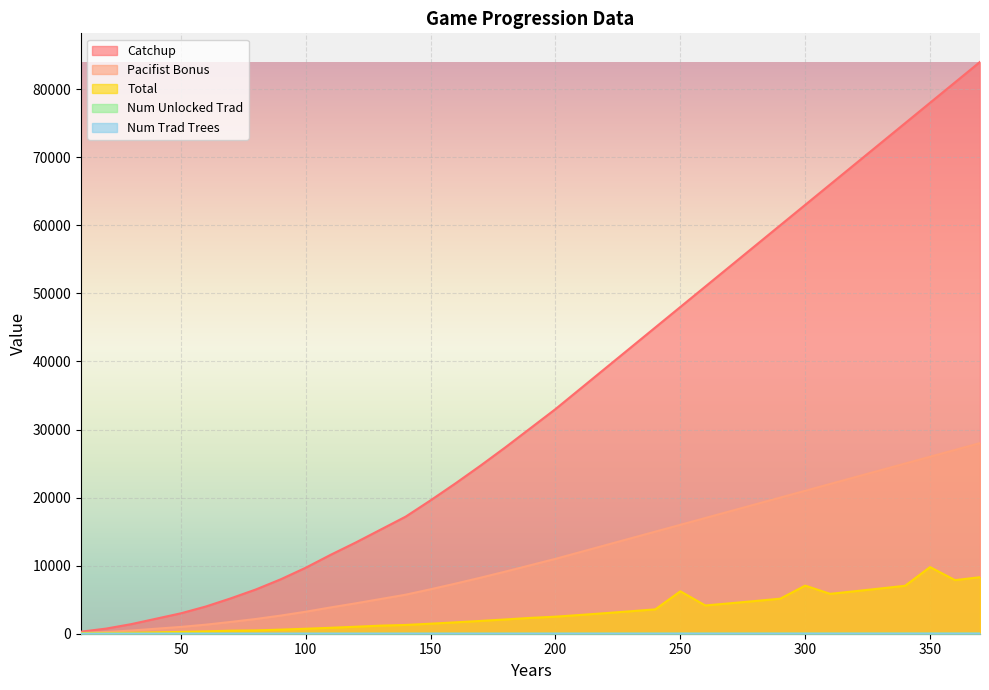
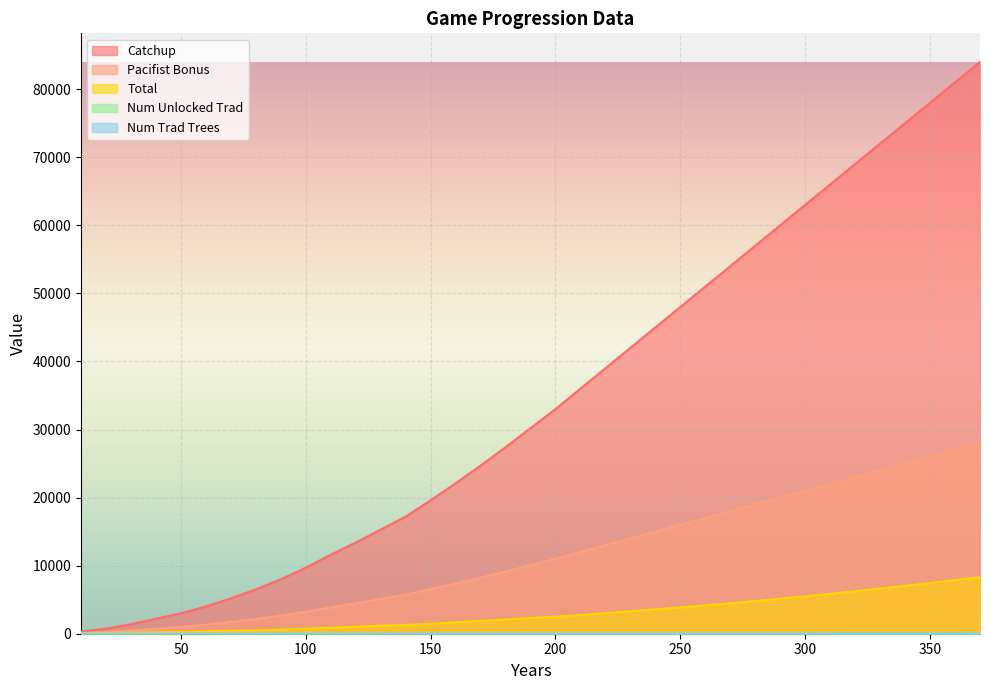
Total, 250: 6000 -> 4000
Total, 300: 7000 -> 5000
Total, 350: 10000 -> 7000
